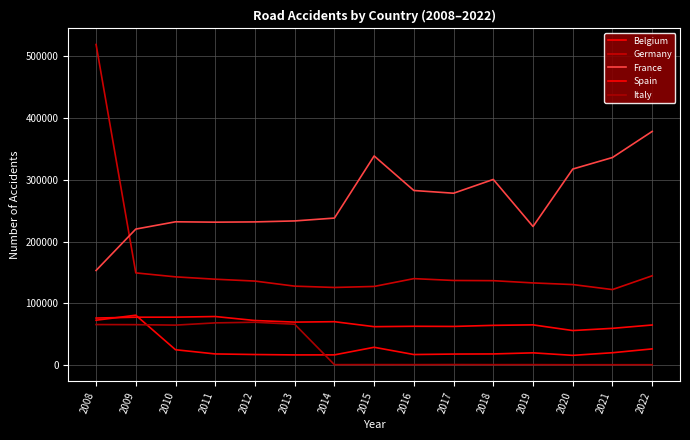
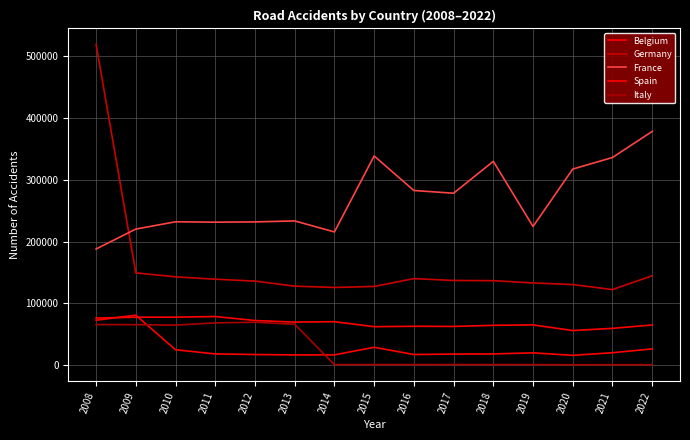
France, 2008: 150000 -> 190000
France, 2014: 240000 -> 220000
France, 2018: 300000 -> 330000
